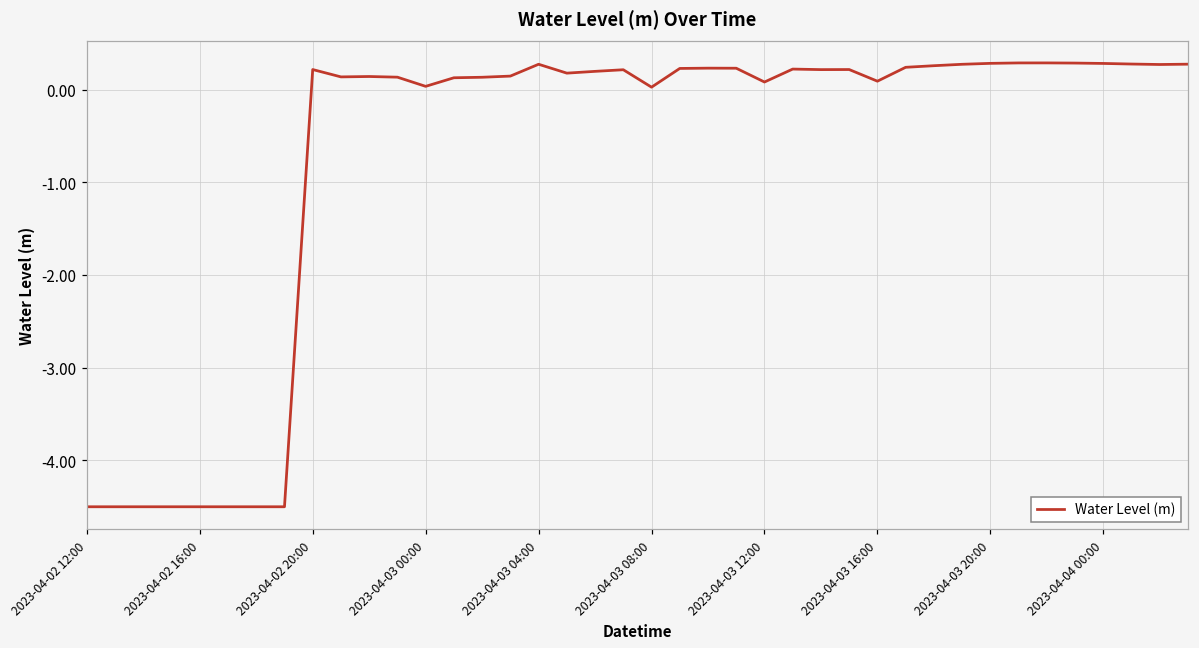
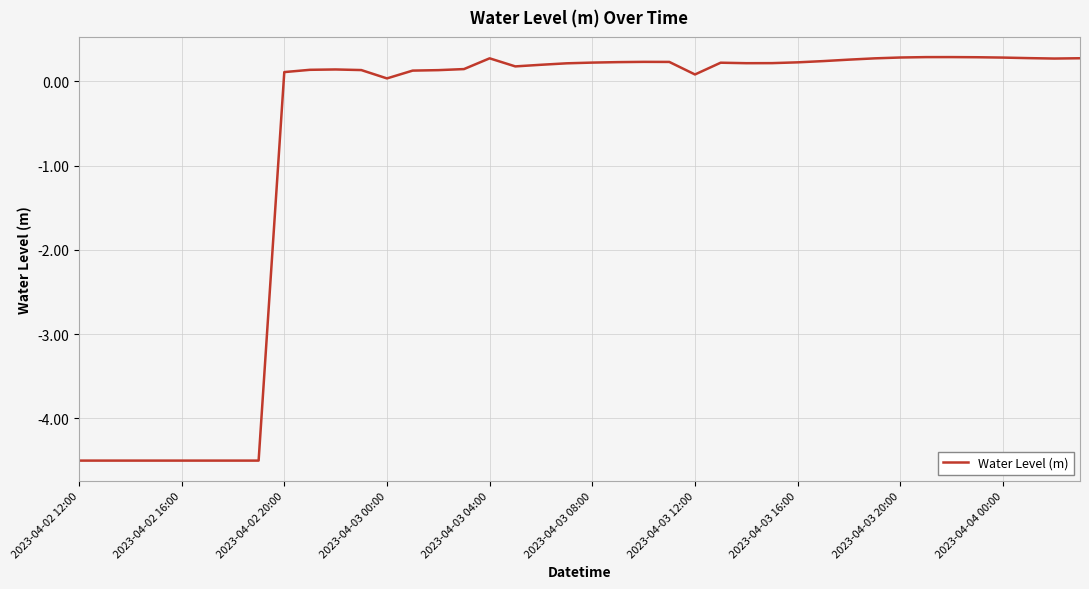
2023-04-02 20:00: 0.2 -> 0.1
2023-04-03 08:00: 0.0 -> 0.2
2023-04-03 16:00: 0.1 -> 0.2
